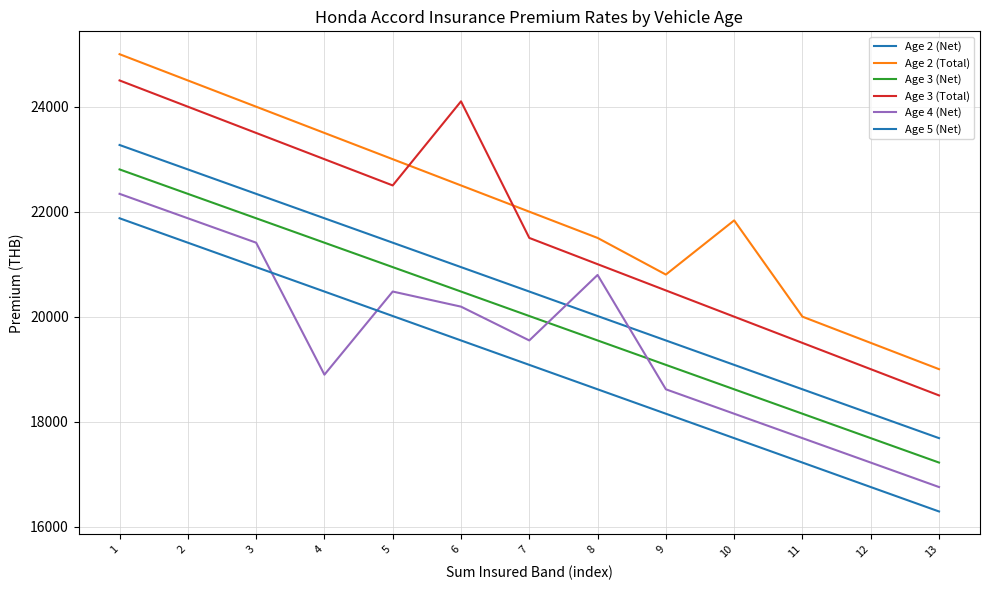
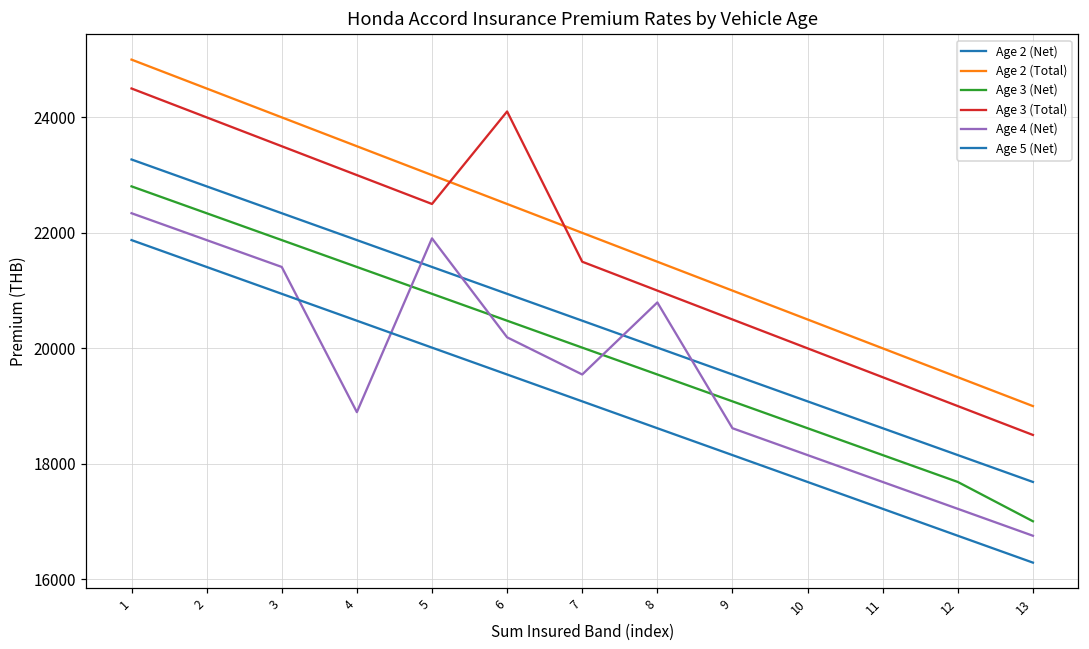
Age 4 (Net), 5: 20500 -> 21900
Age 2 (Total), 9: 20800 -> 21000
Age 2 (Total), 10: 21800 -> 20500
Age 3 (Net), 13: 17200 -> 17000
